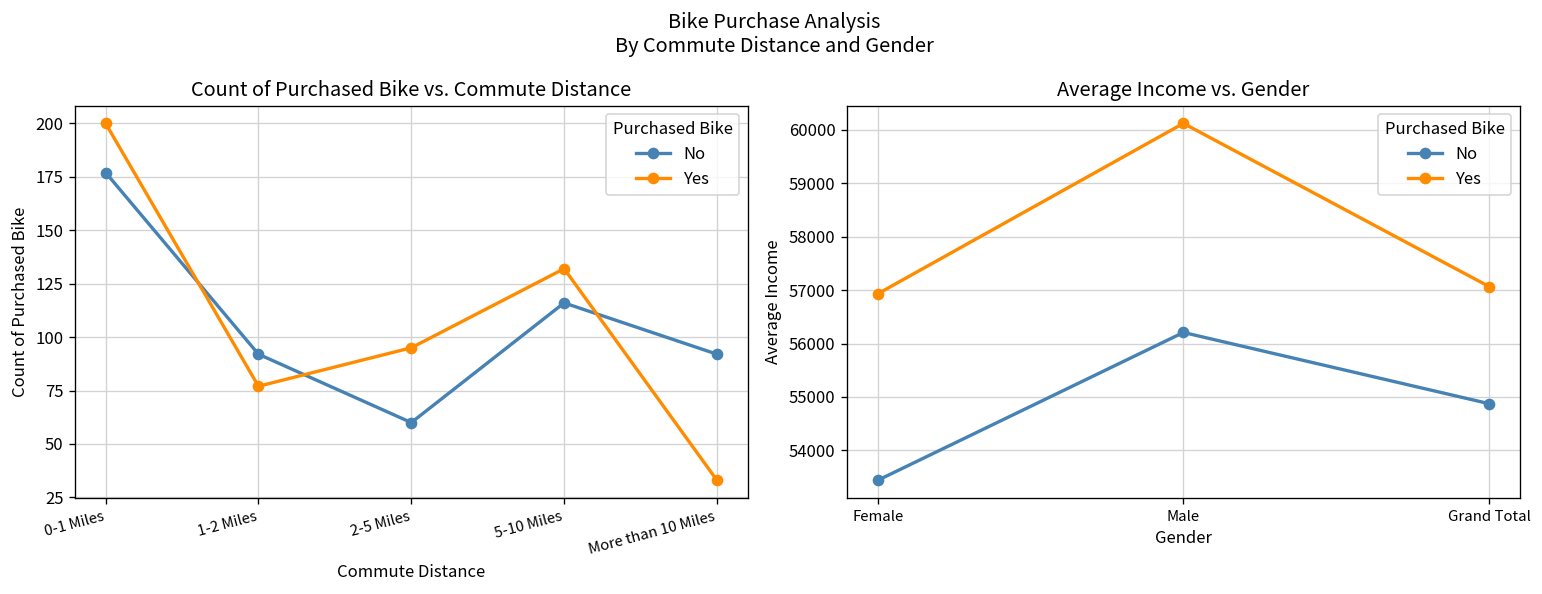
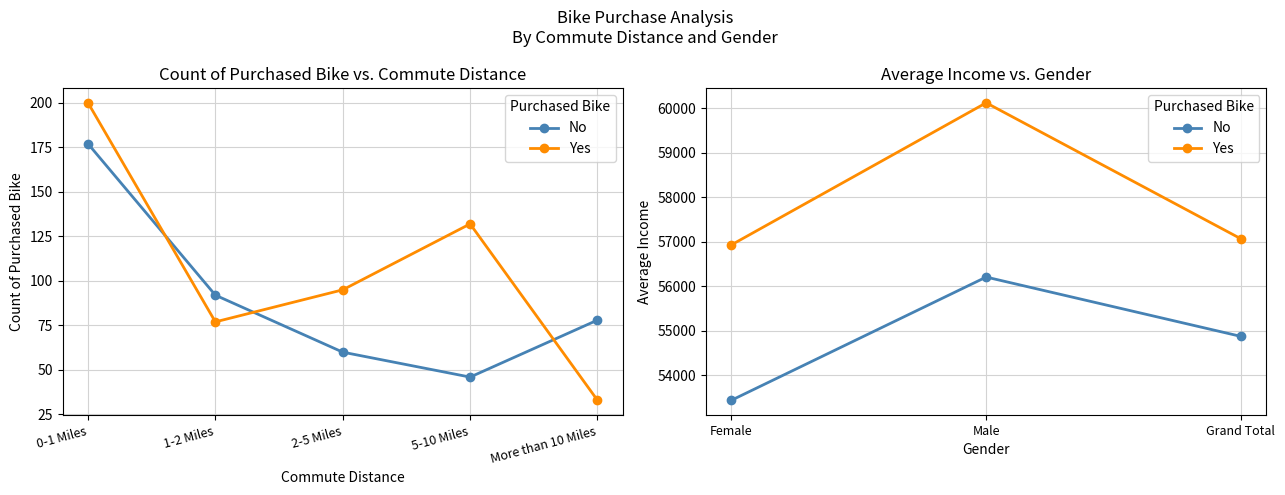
Count of Purchased Bike vs. Commute Distance, No, 5-10 Miles: 116 -> 46
Count of Purchased Bike vs. Commute Distance, No, More than 10 Miles: 92 -> 78
